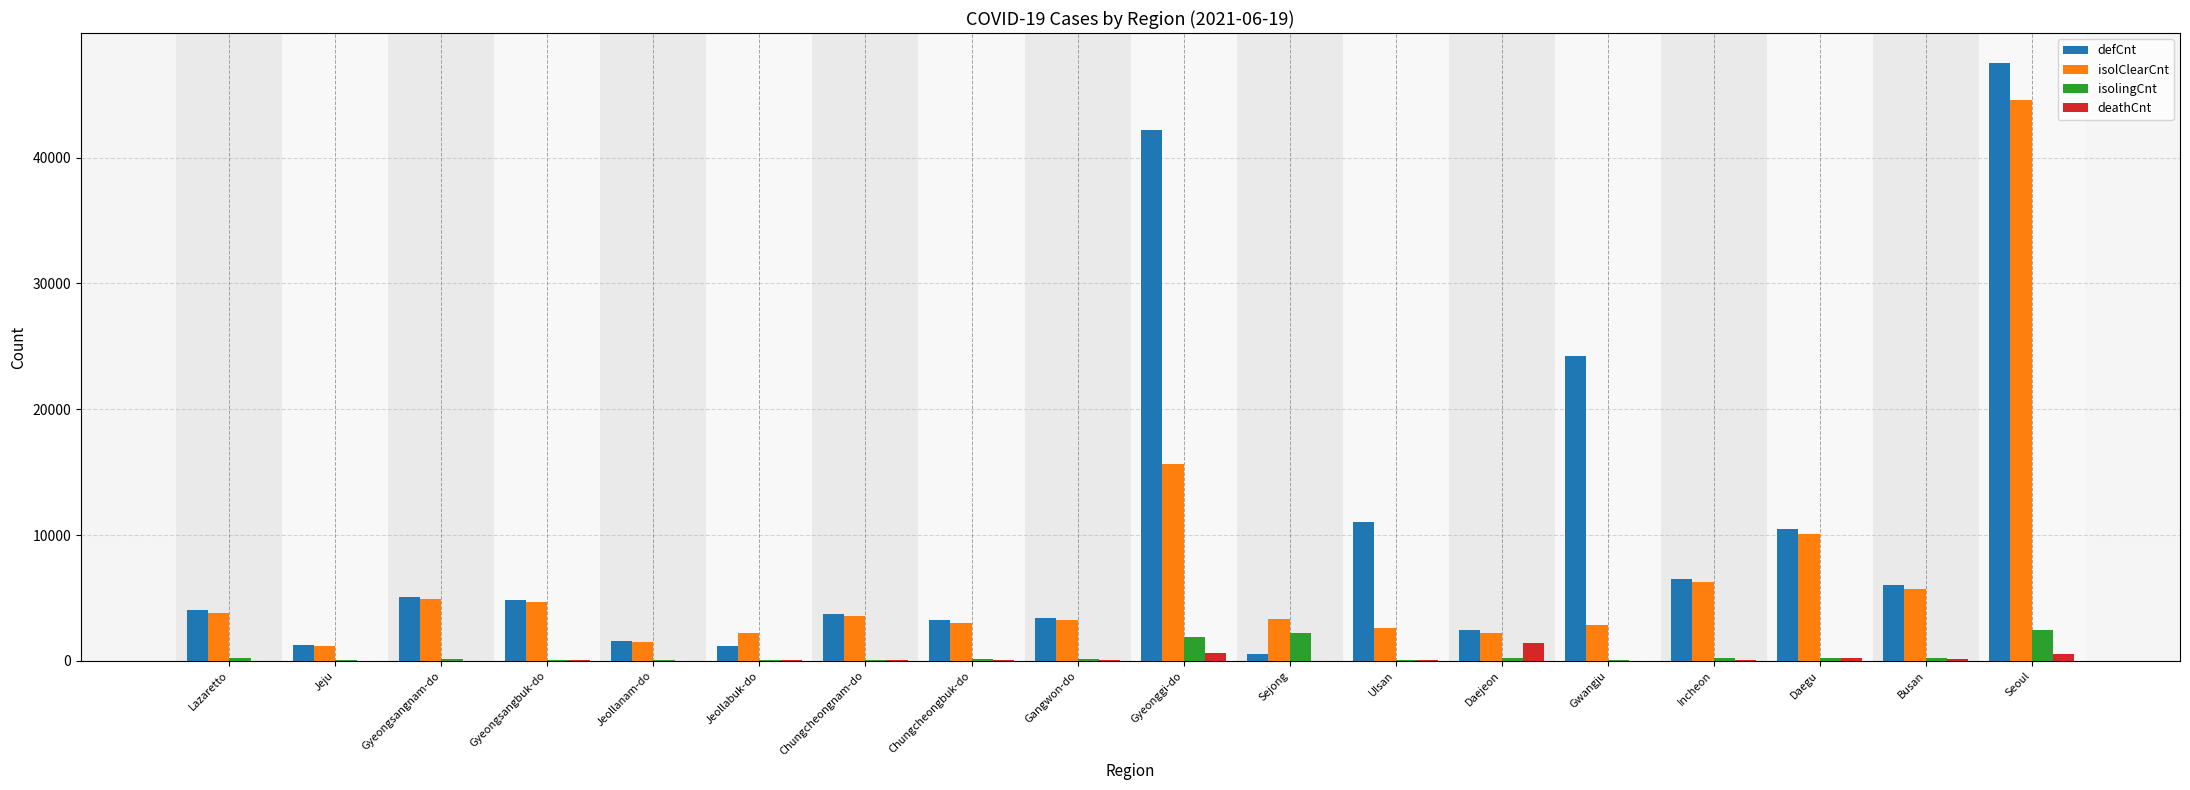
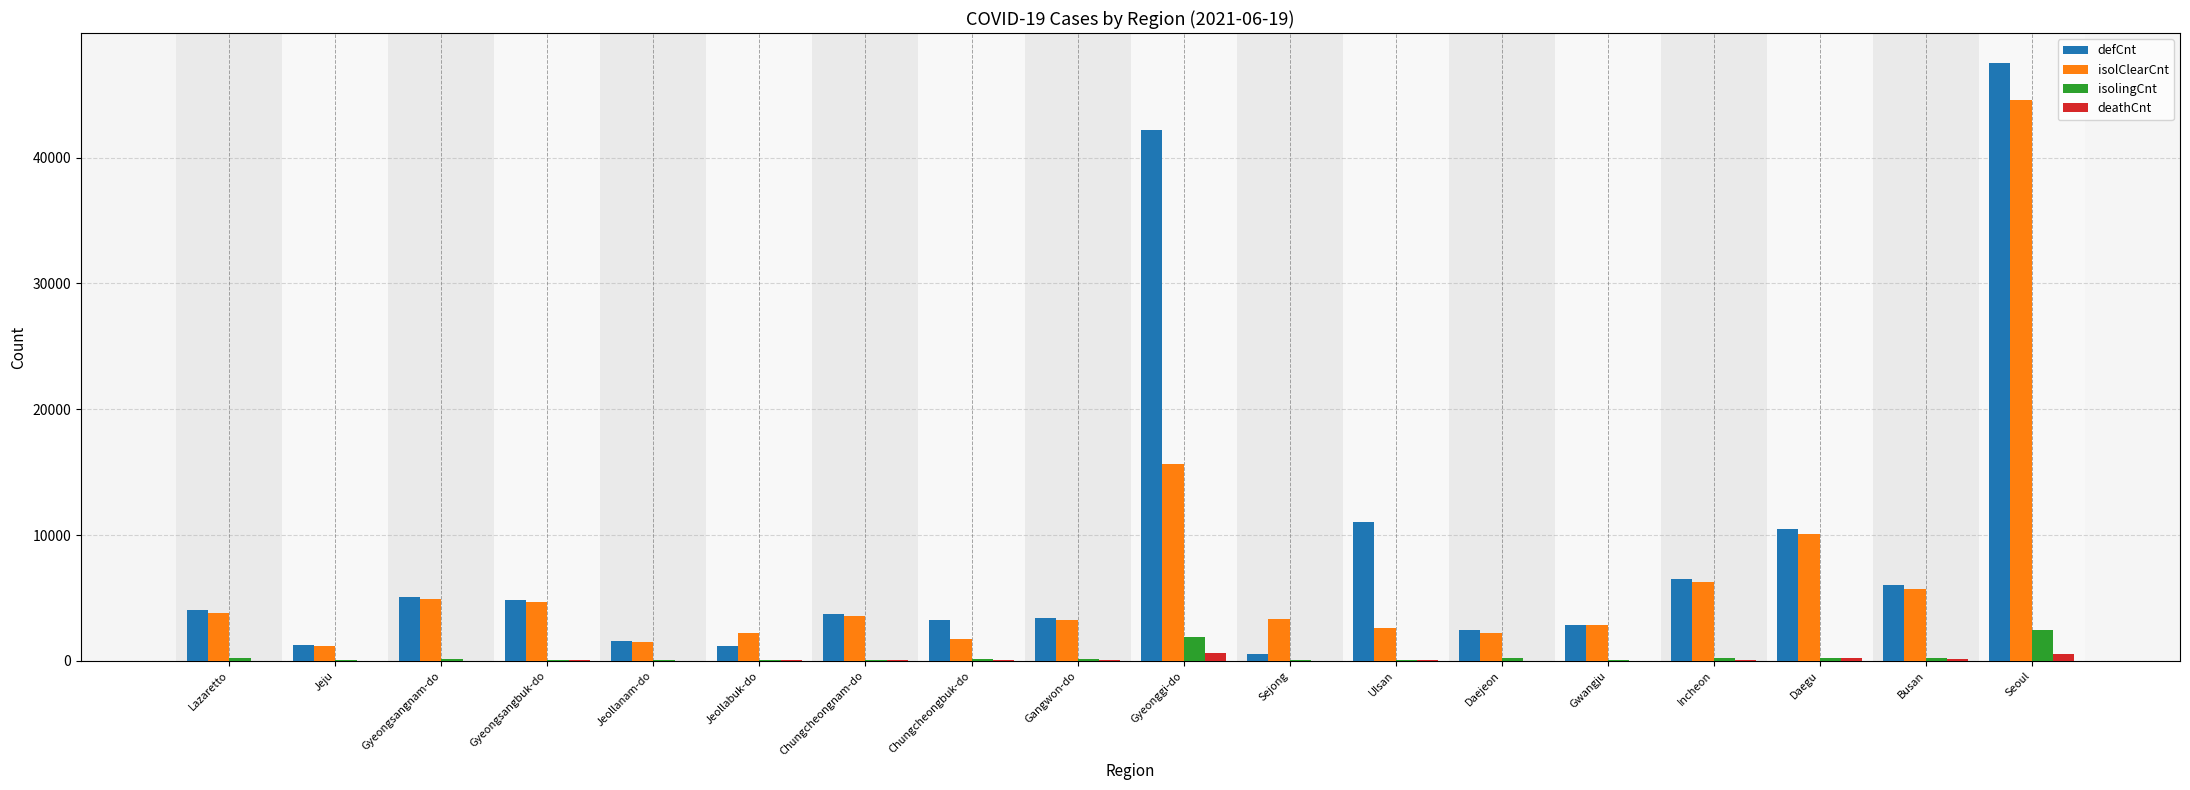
isolClearCnt, Chungcheongbuk-do: 3000 -> 1800
isolingCnt, Sejong: 2200 -> 0
deathCnt, Daejeon: 1400 -> 0
defCnt, Gwangju: 24300 -> 2900
